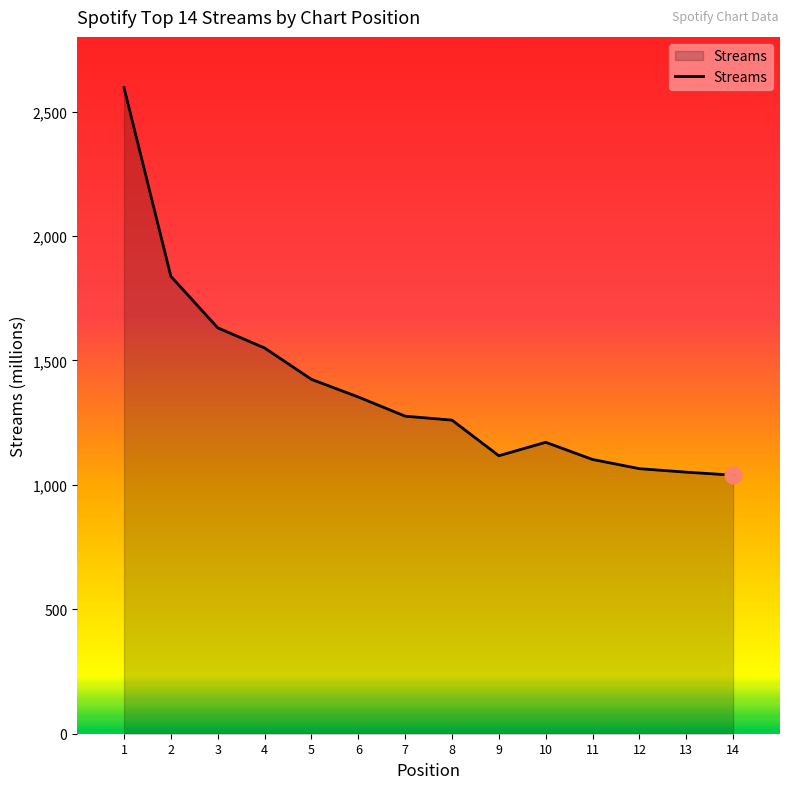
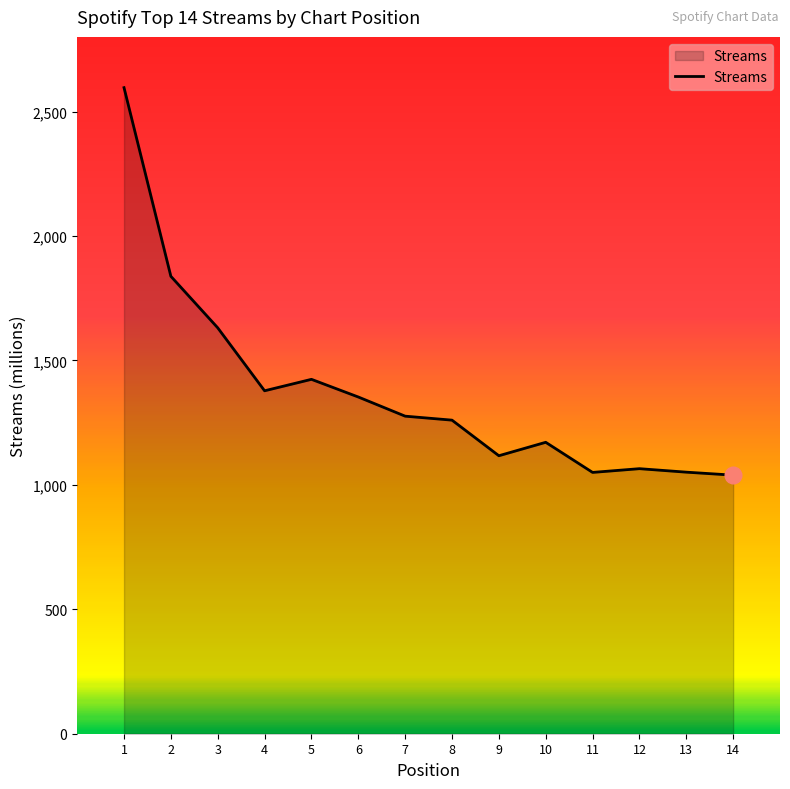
Streams, 4: 1,550 -> 1,380
Streams, 11: 1,100 -> 1,050
